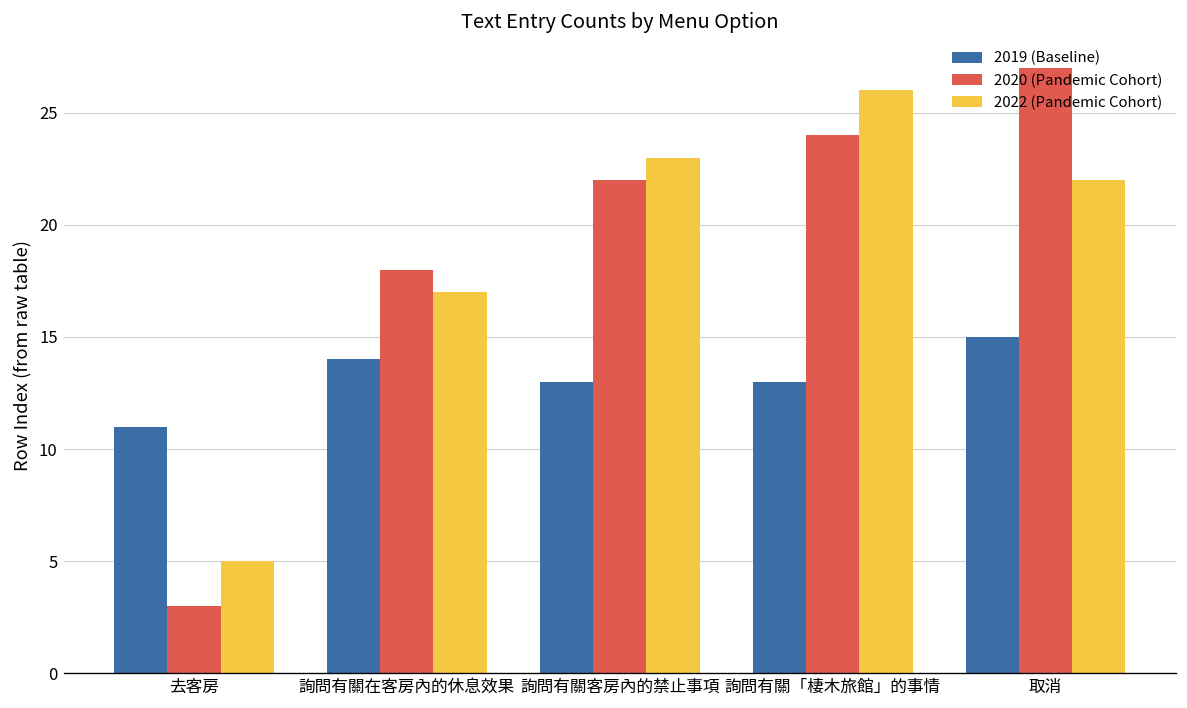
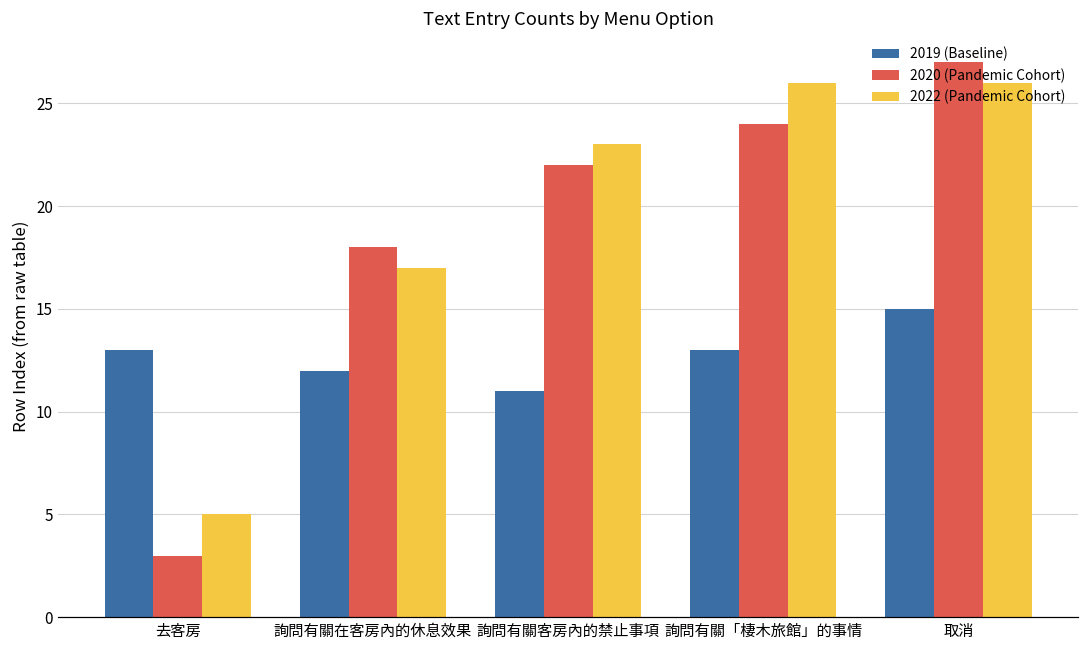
2019 (Baseline), 去客房: 11 -> 13
2019 (Baseline), 詢問有關在客房內的休息效果: 14 -> 12
2019 (Baseline), 詢問有關客房內的禁止事項: 13 -> 11
2022 (Pandemic Cohort), 取消: 22 -> 26
